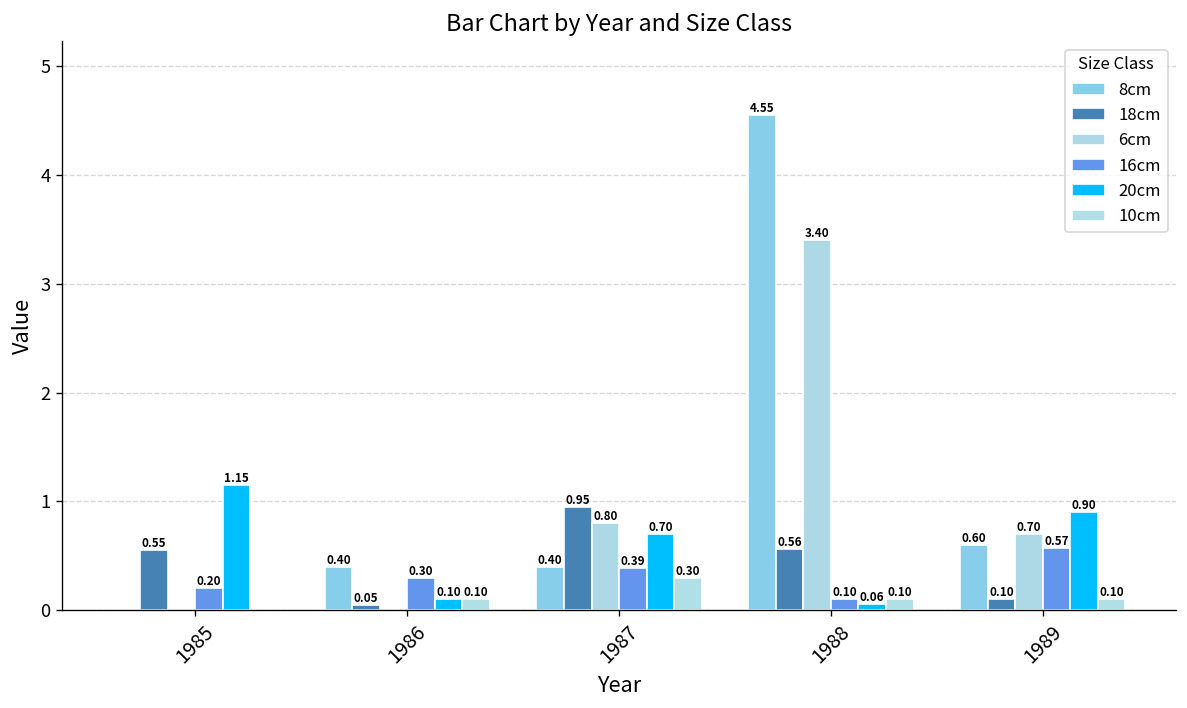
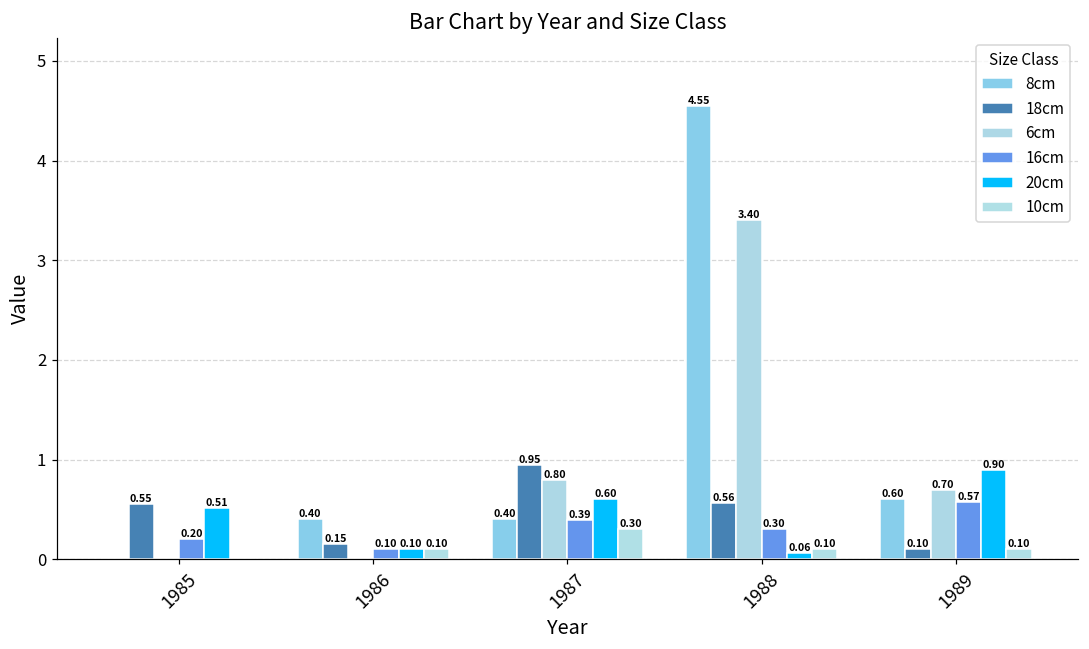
20cm, 1985: 1.15 -> 0.51
18cm, 1986: 0.05 -> 0.15
16cm, 1986: 0.30 -> 0.10
20cm, 1987: 0.70 -> 0.60
16cm, 1988: 0.10 -> 0.30
